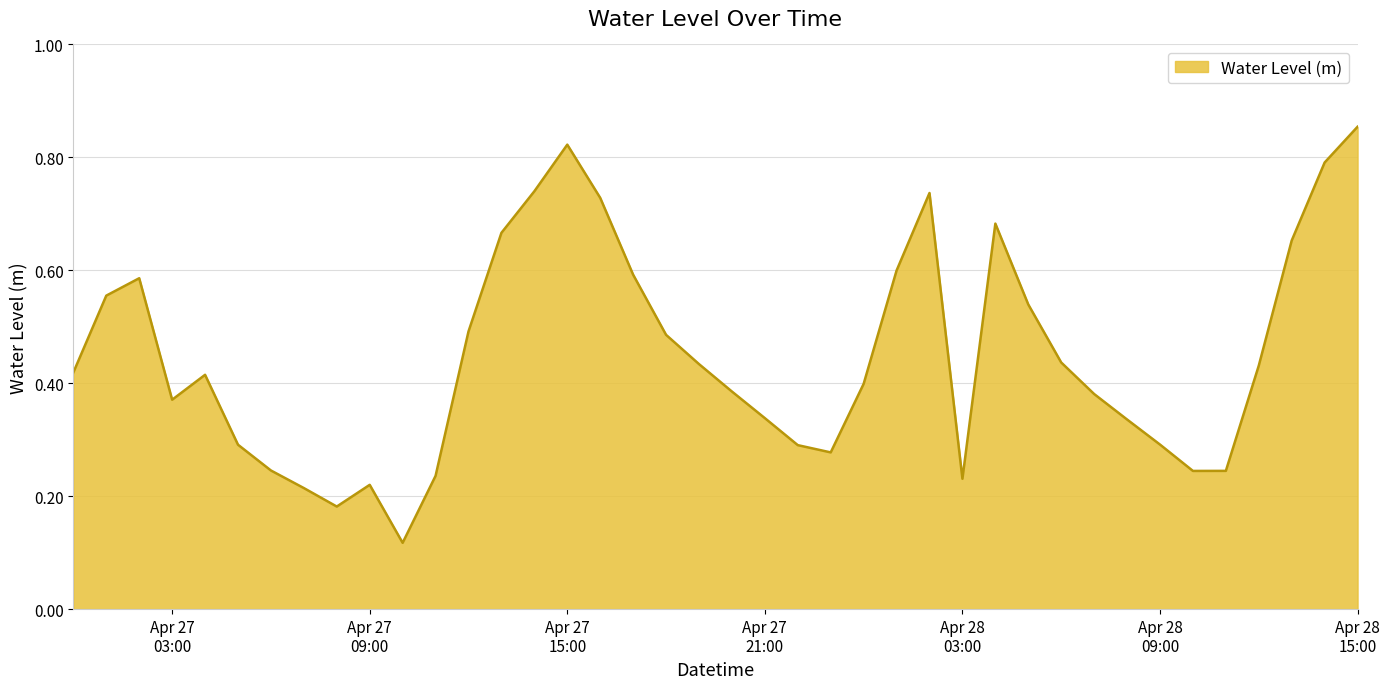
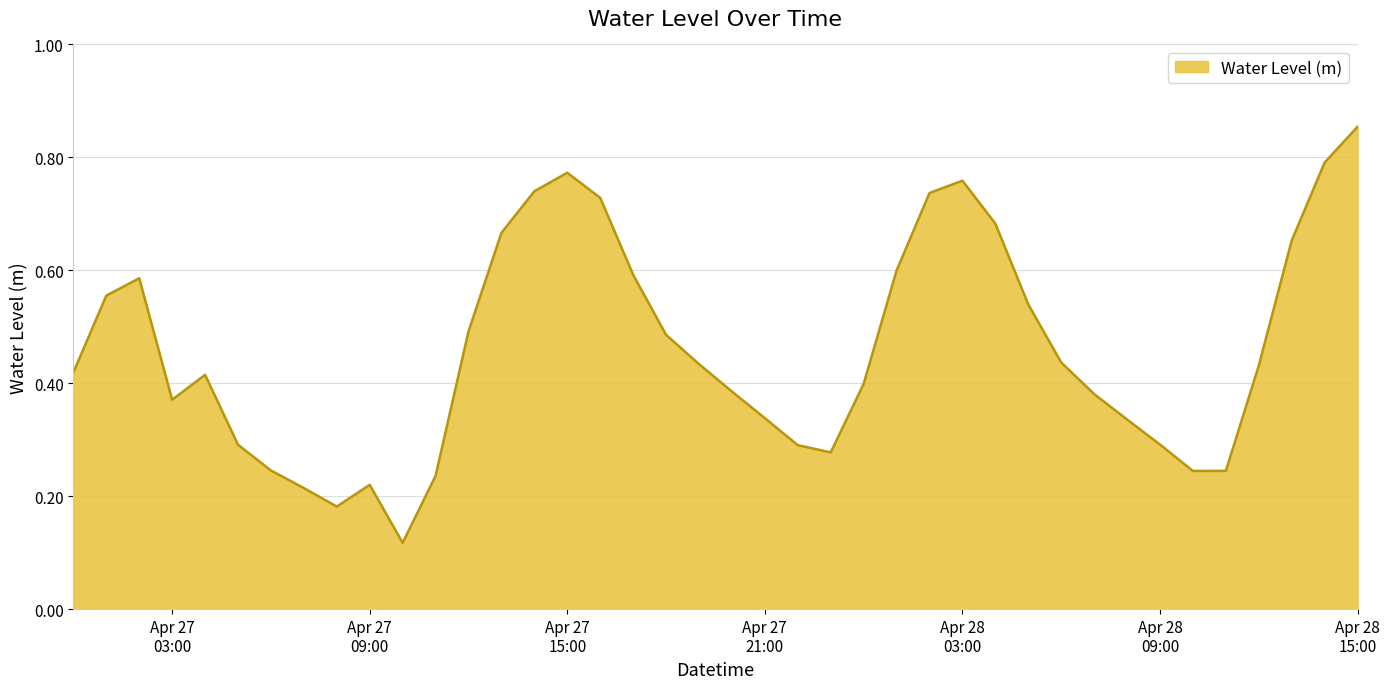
Apr 27 15:00: 0.82 -> 0.77
Apr 28 03:00: 0.23 -> 0.76
